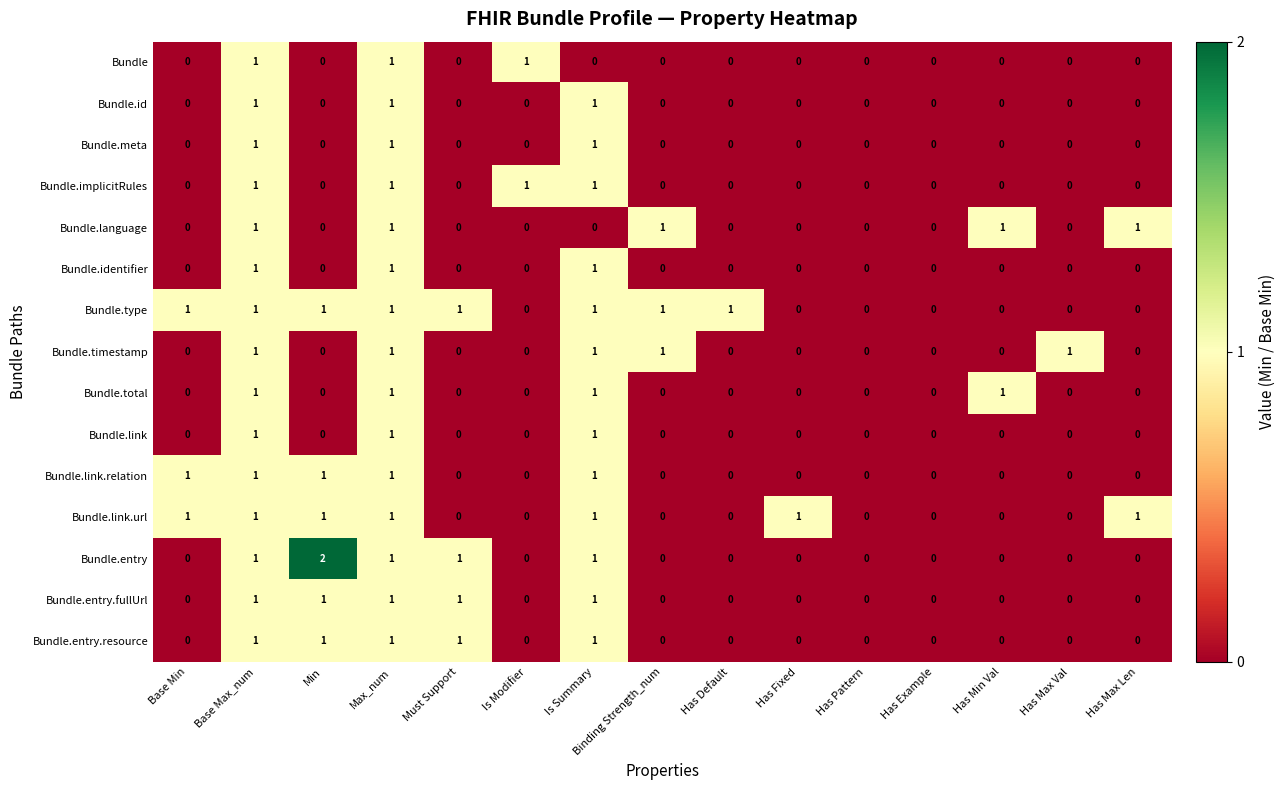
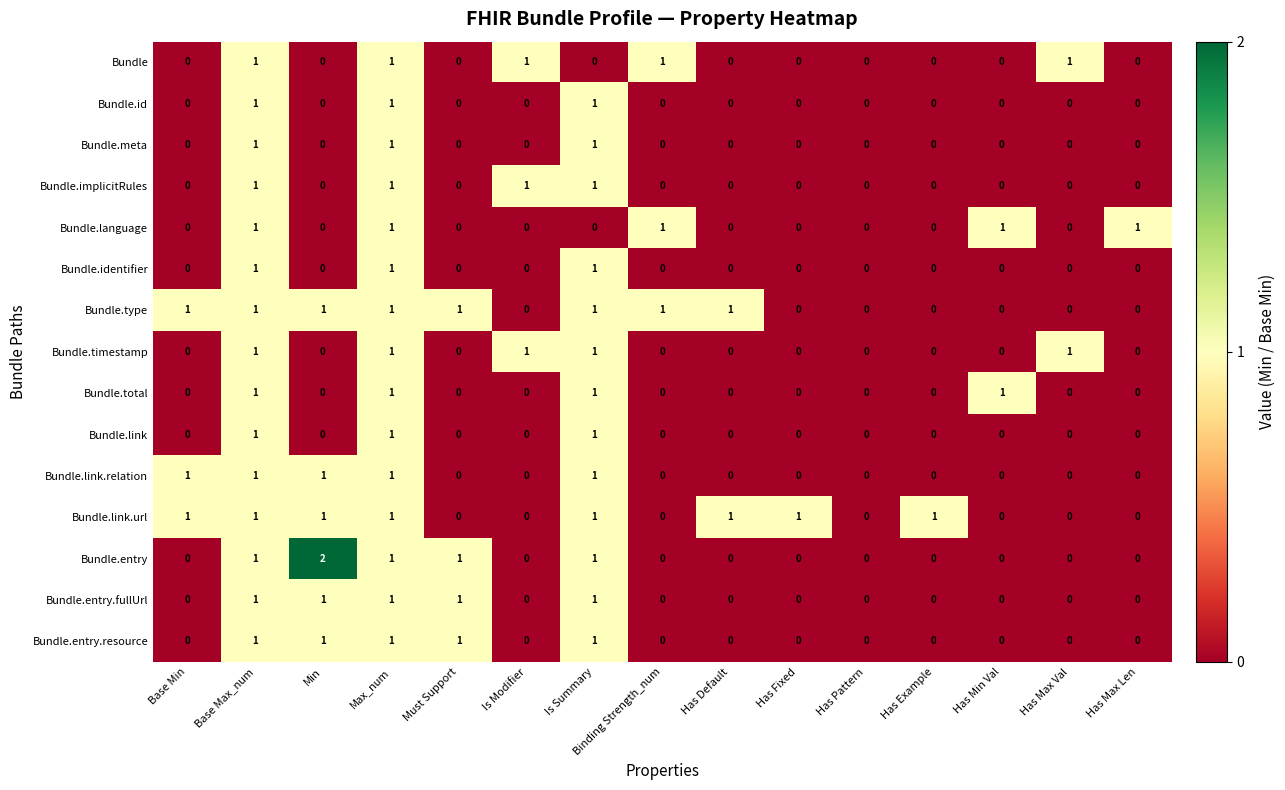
Bundle, Binding Strength_num: 0 -> 1
Bundle, Has Max Val: 0 -> 1
Bundle.timestamp, Is Modifier: 0 -> 1
Bundle.timestamp, Binding Strength_num: 1 -> 0
Bundle.link.url, Has Default: 0 -> 1
Bundle.link.url, Has Example: 0 -> 1
Bundle.link.url, Has Max Len: 1 -> 0
